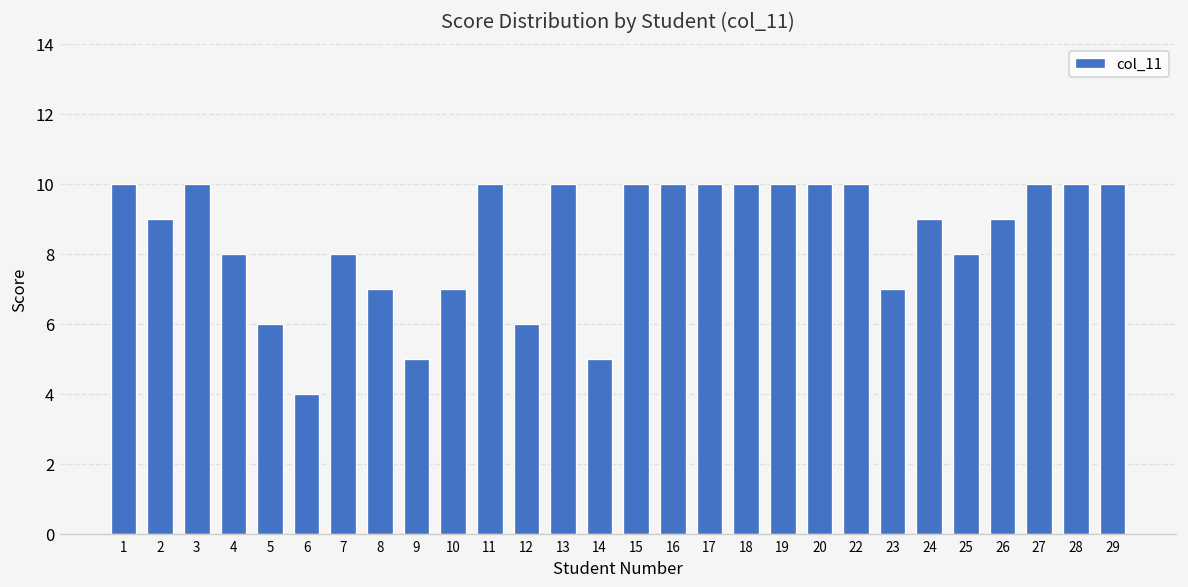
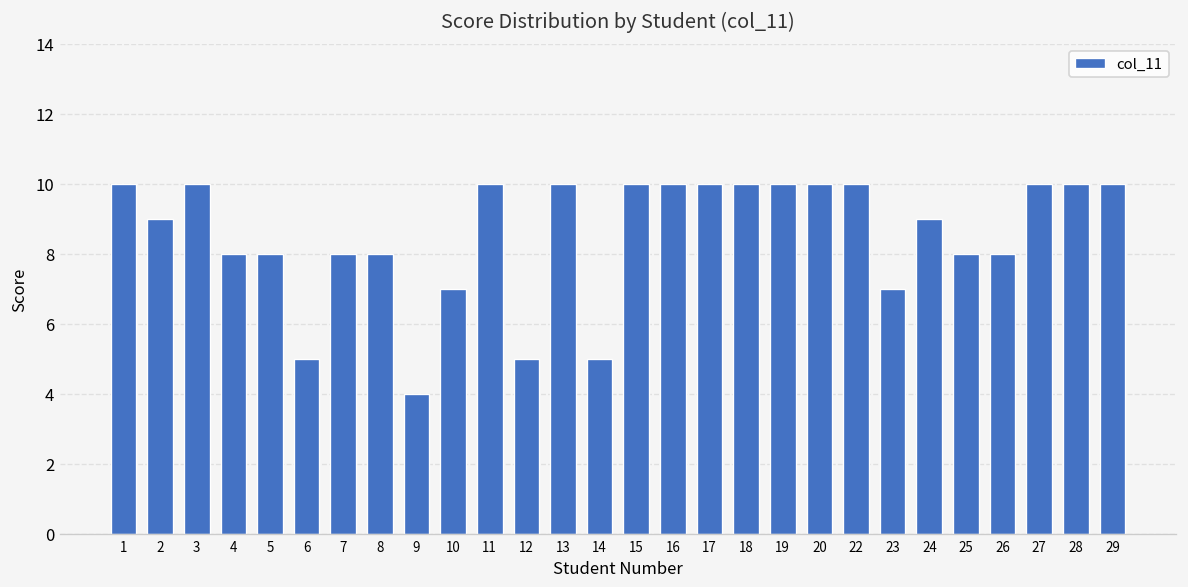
5: 6 -> 8
6: 4 -> 5
8: 7 -> 8
9: 5 -> 4
12: 6 -> 5
26: 9 -> 8
